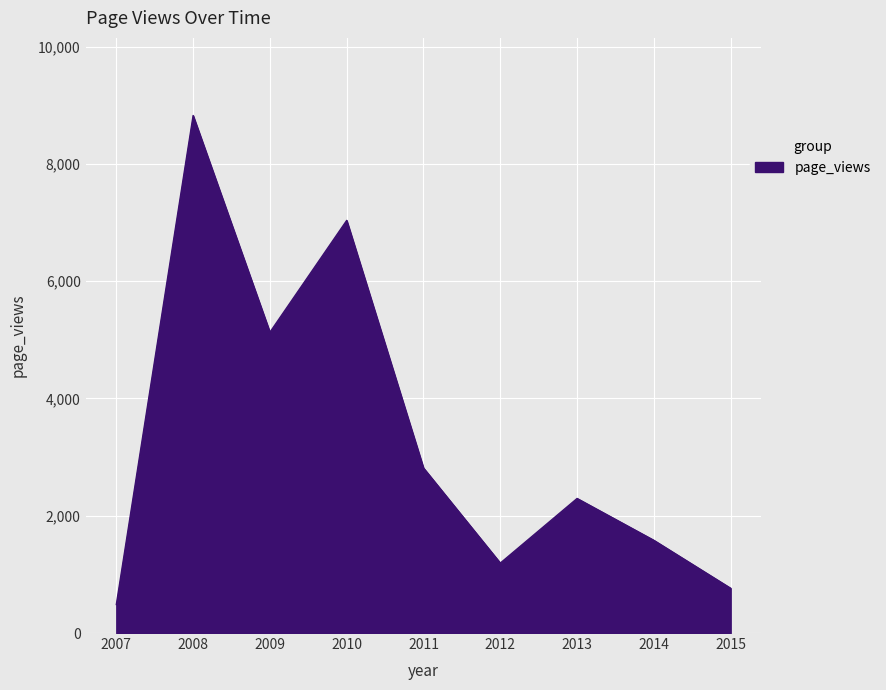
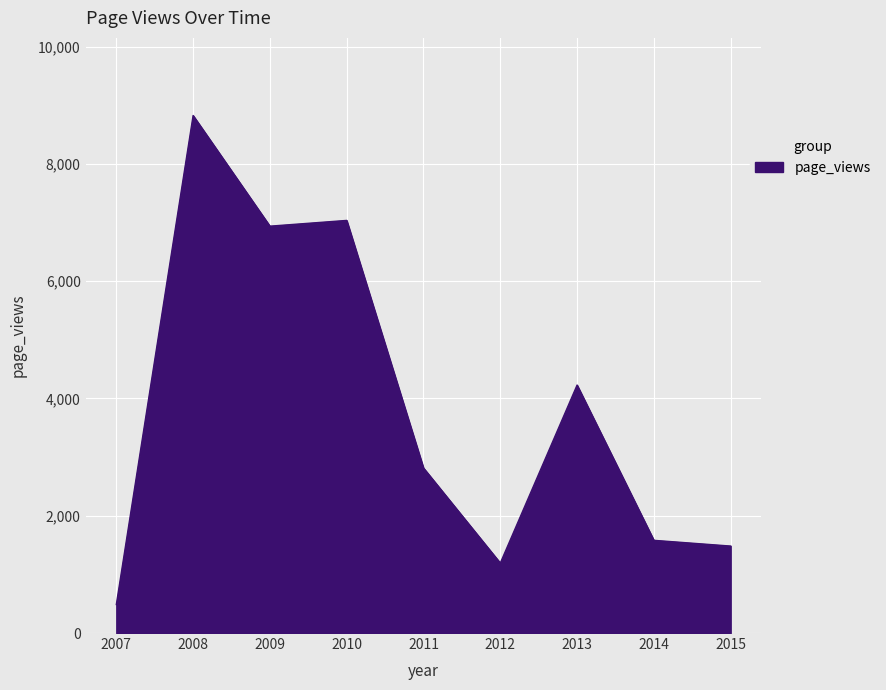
2009: 5,100 -> 6,900
2013: 2,300 -> 4,200
2015: 800 -> 1,500
